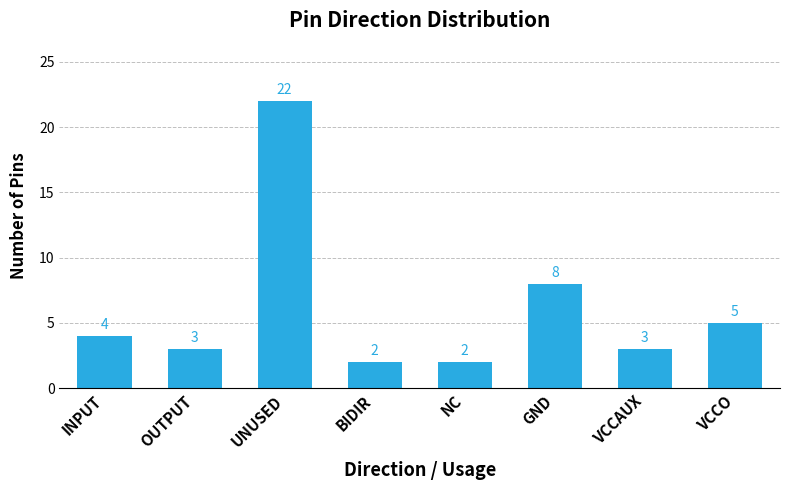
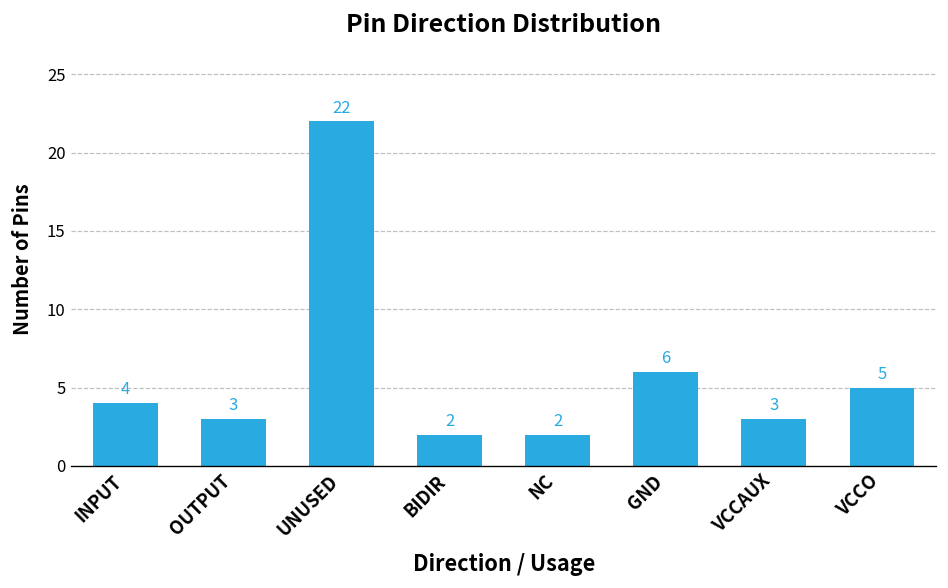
GND: 8 -> 6
